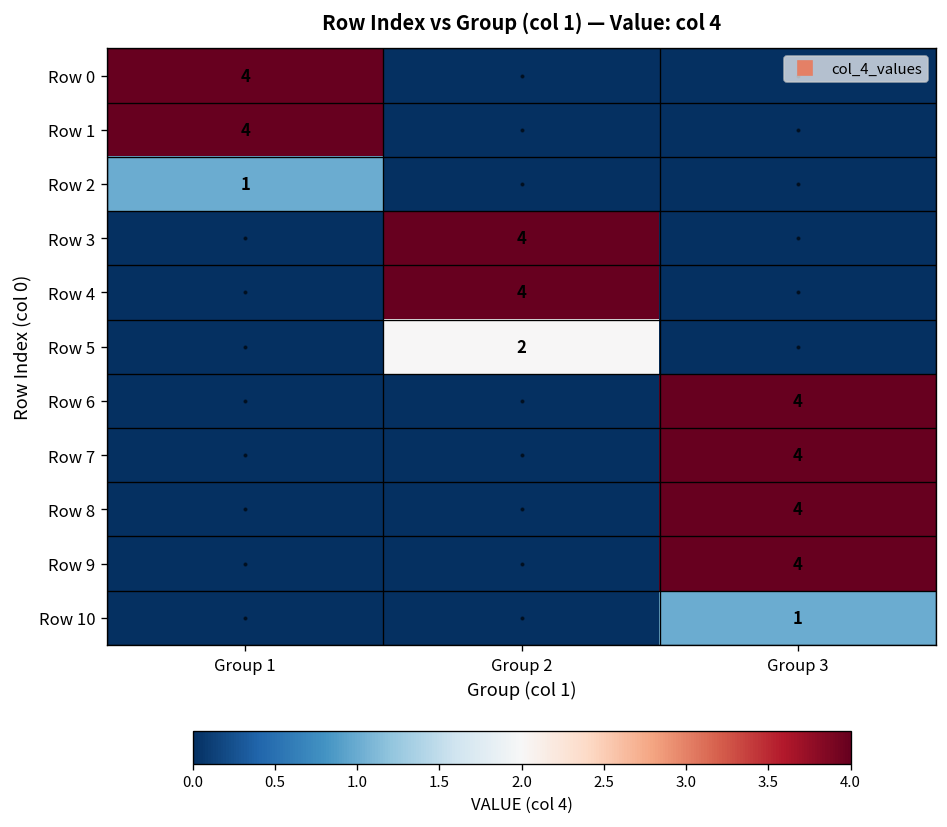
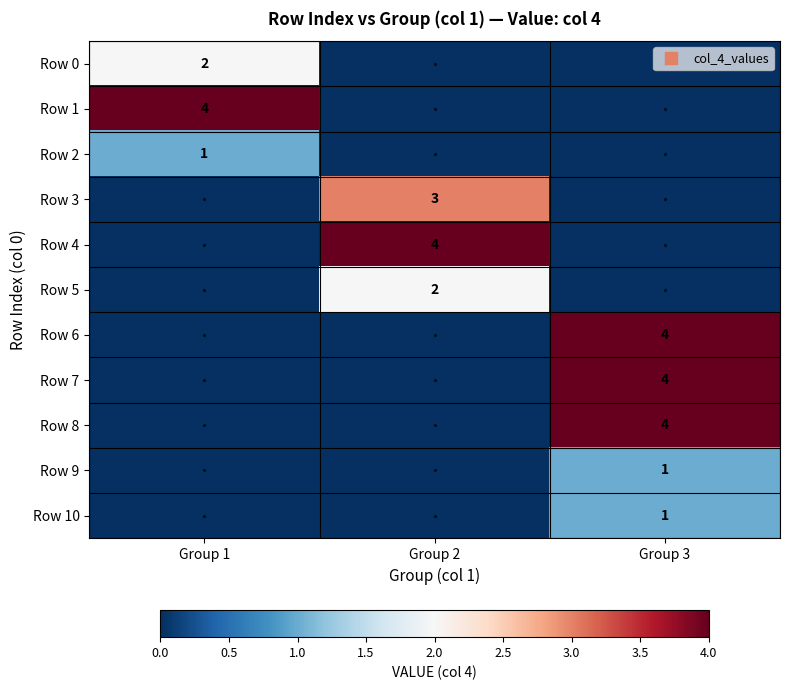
Row 0, Group 1: 4 -> 2
Row 3, Group 2: 4 -> 3
Row 9, Group 3: 4 -> 1
